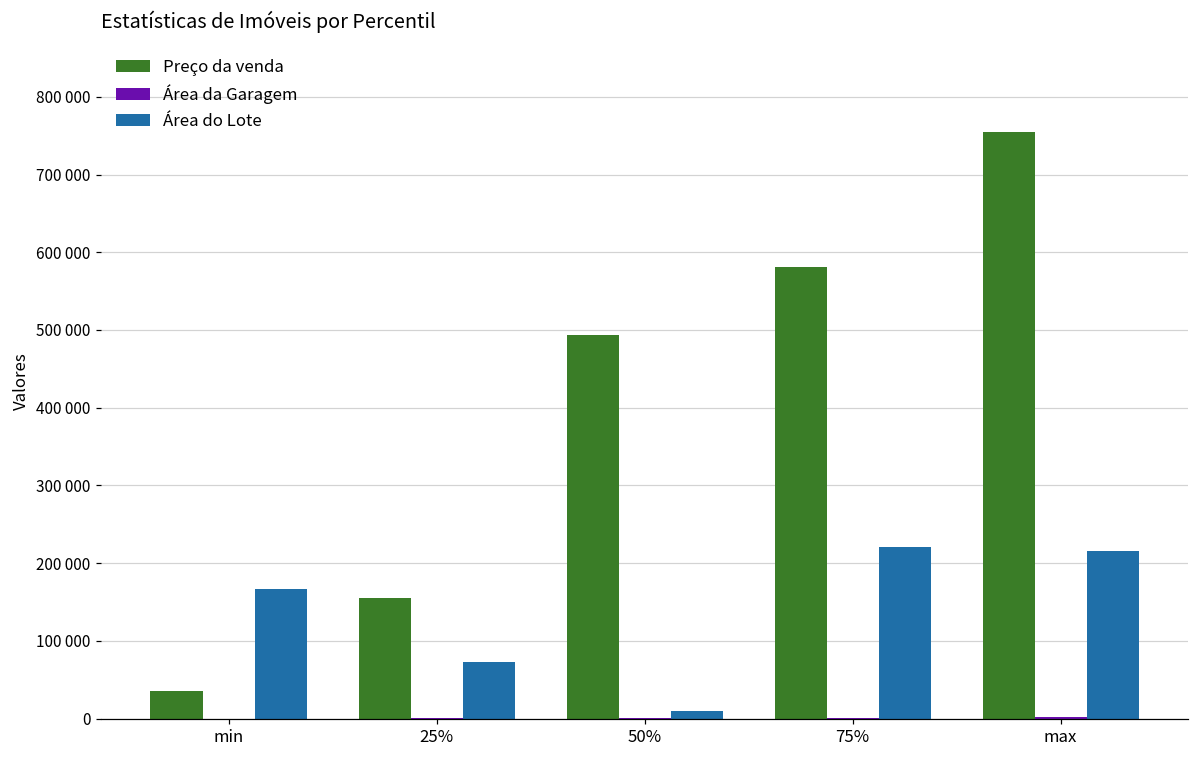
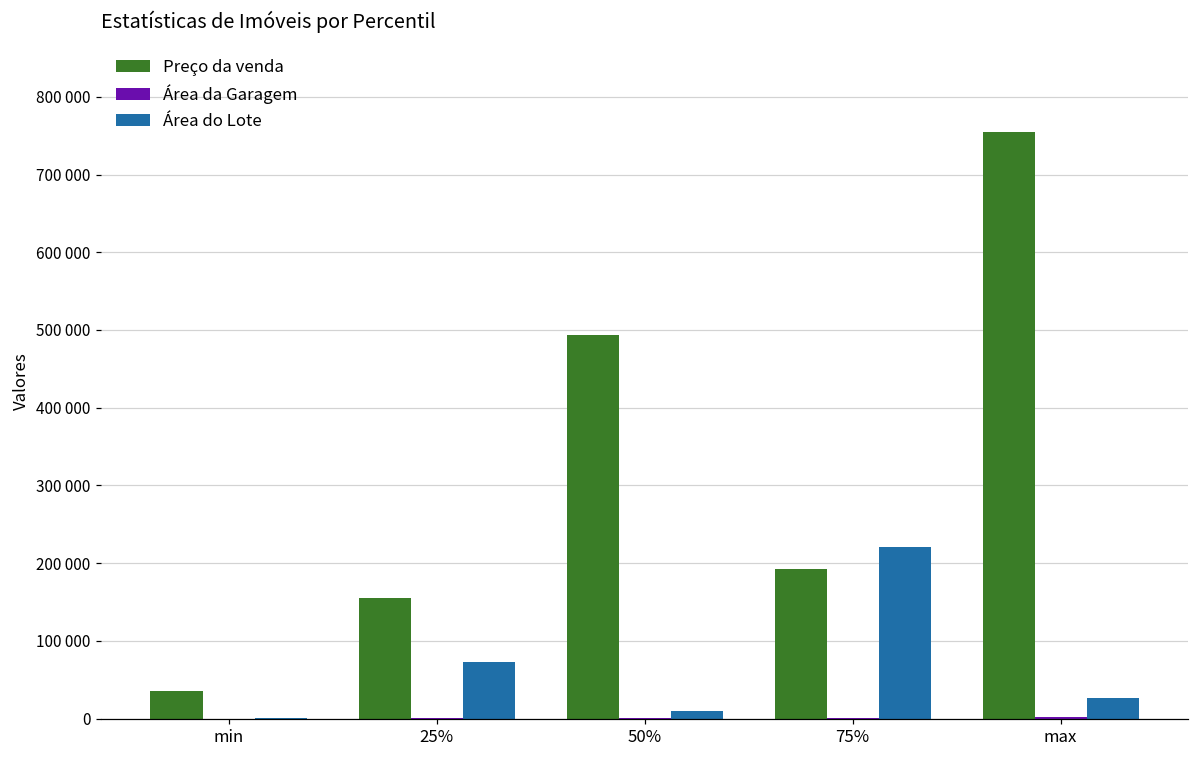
Área do Lote, min: 170000 -> 0
Preço da venda, 75%: 580000 -> 190000
Área do Lote, max: 220000 -> 30000
